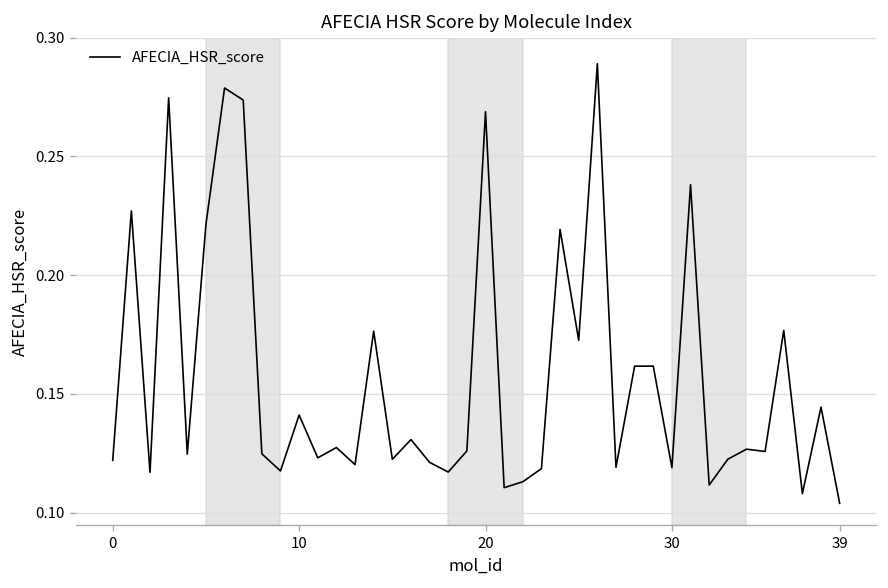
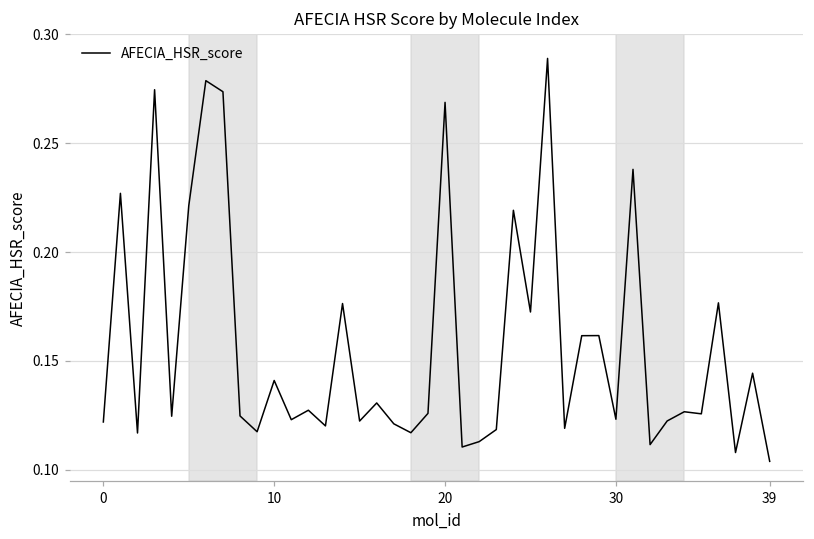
30: 0.119 -> 0.123
